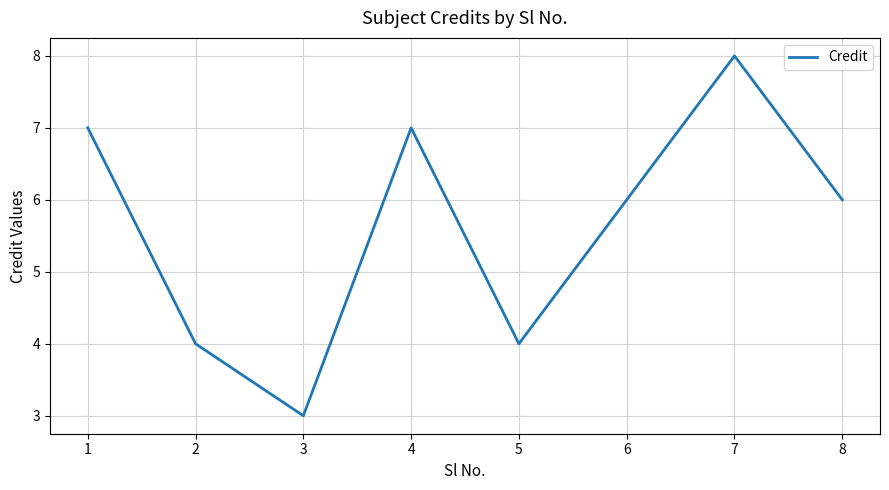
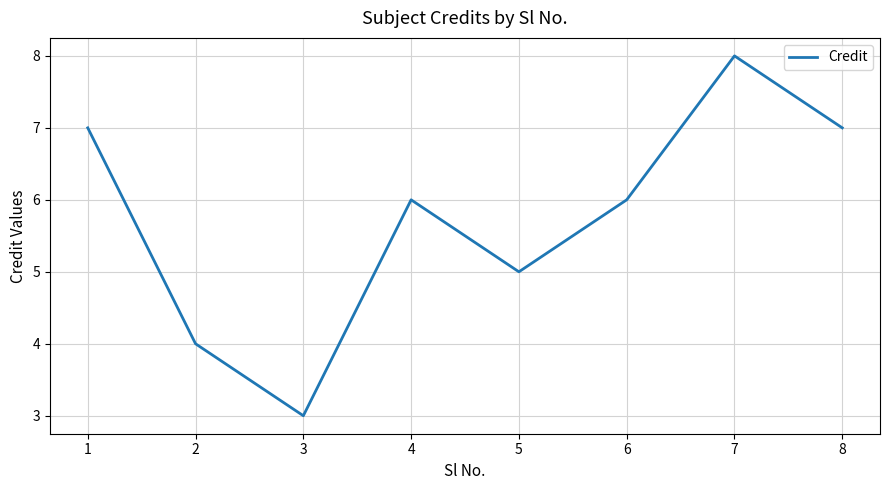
4: 7 -> 6
5: 4 -> 5
8: 6 -> 7
